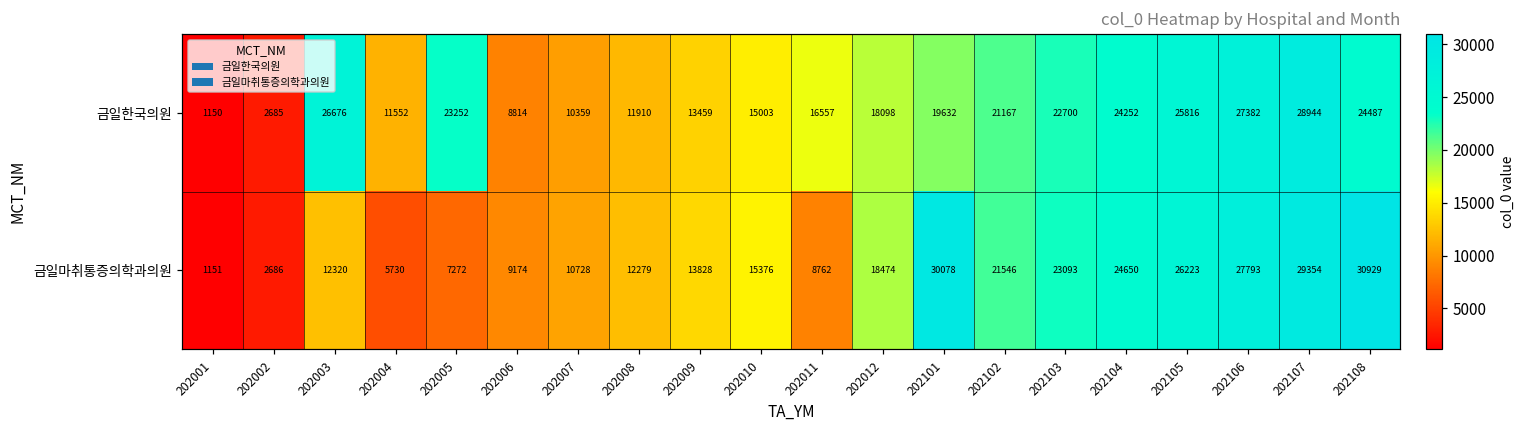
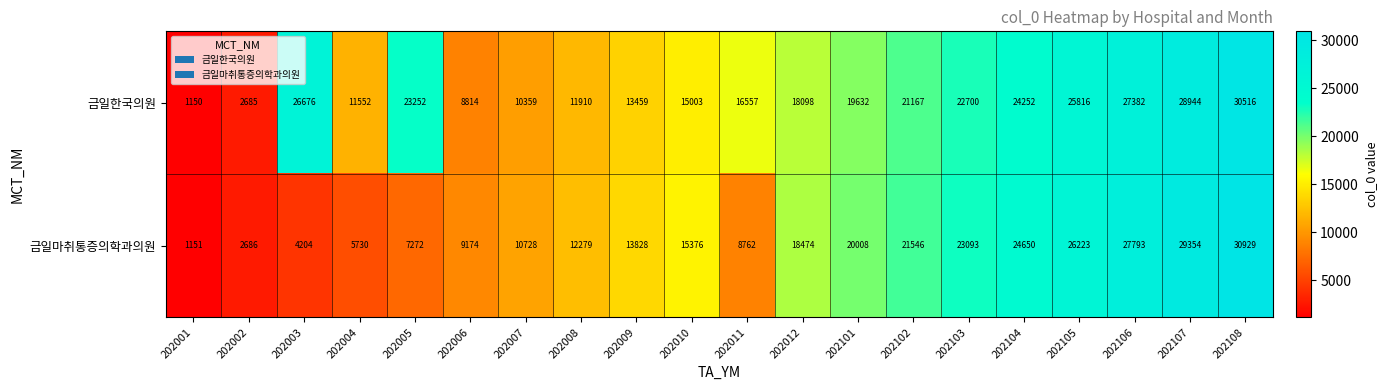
금일한국의원, 202108: 24487 -> 30516
금일마취통증의학과의원, 202003: 12320 -> 4204
금일마취통증의학과의원, 202101: 30078 -> 20008
